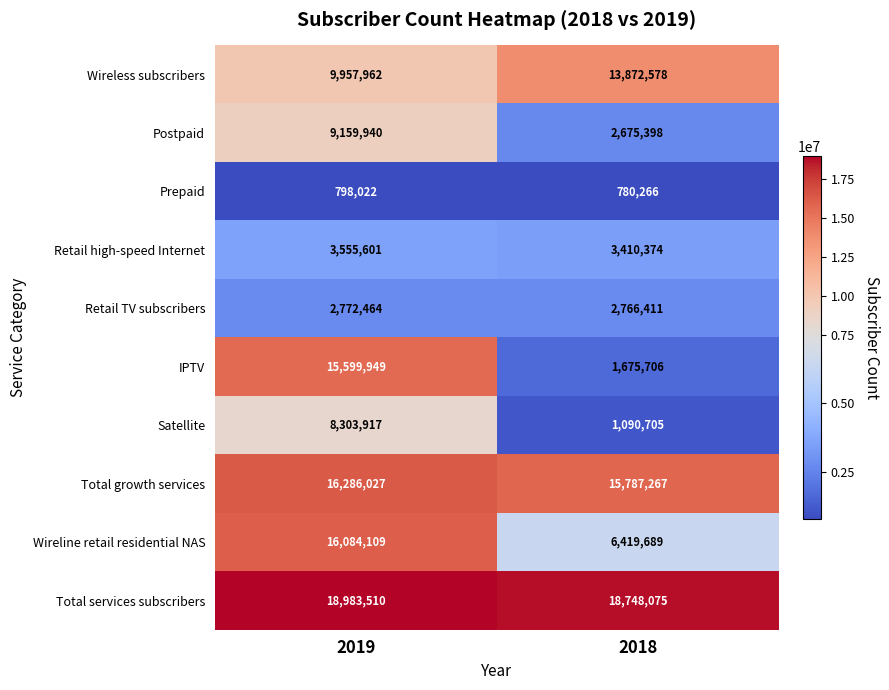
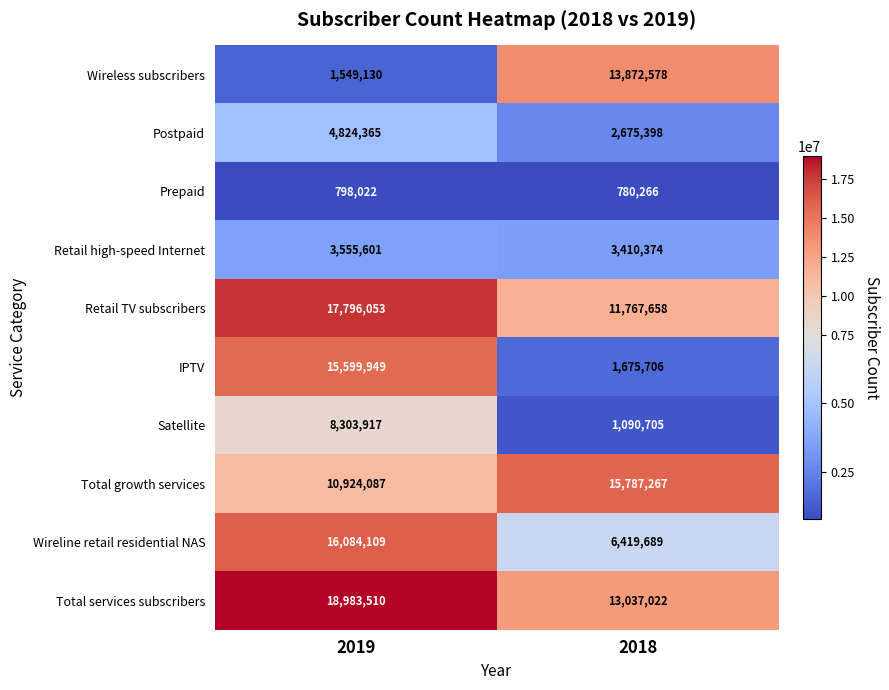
Wireless subscribers, 2019: 9,957,962 -> 1,549,130
Postpaid, 2019: 9,159,940 -> 4,824,365
Retail TV subscribers, 2019: 2,772,464 -> 17,796,053
Retail TV subscribers, 2018: 2,766,411 -> 11,767,658
Total growth services, 2019: 16,286,027 -> 10,924,087
Total services subscribers, 2018: 18,748,075 -> 13,037,022
